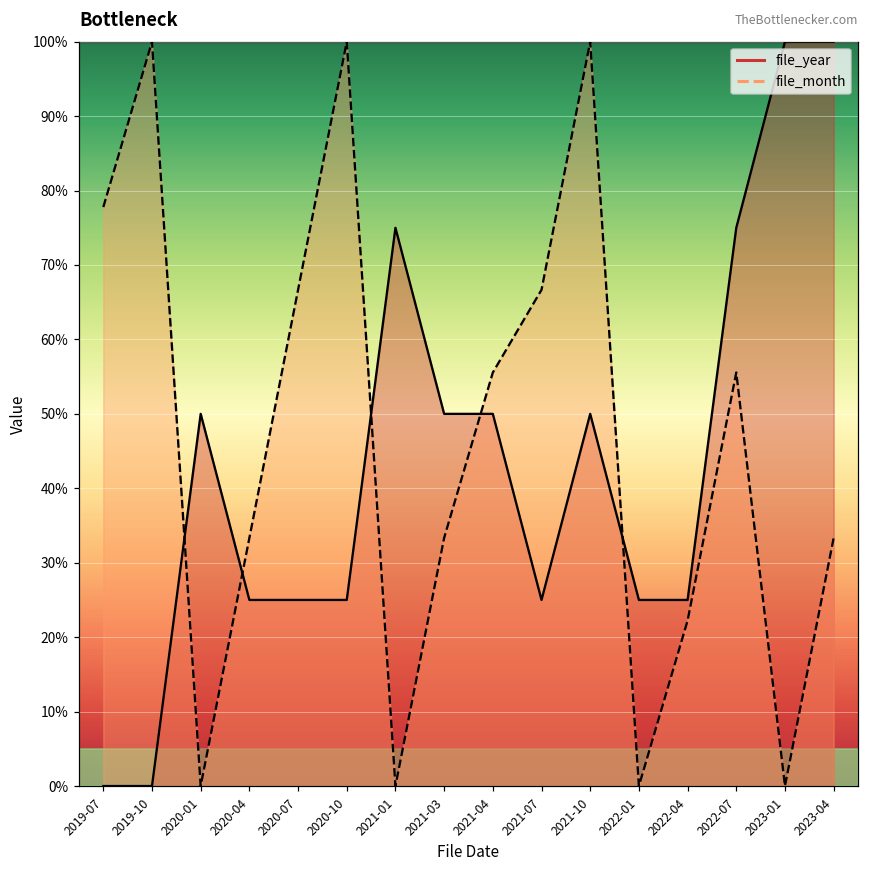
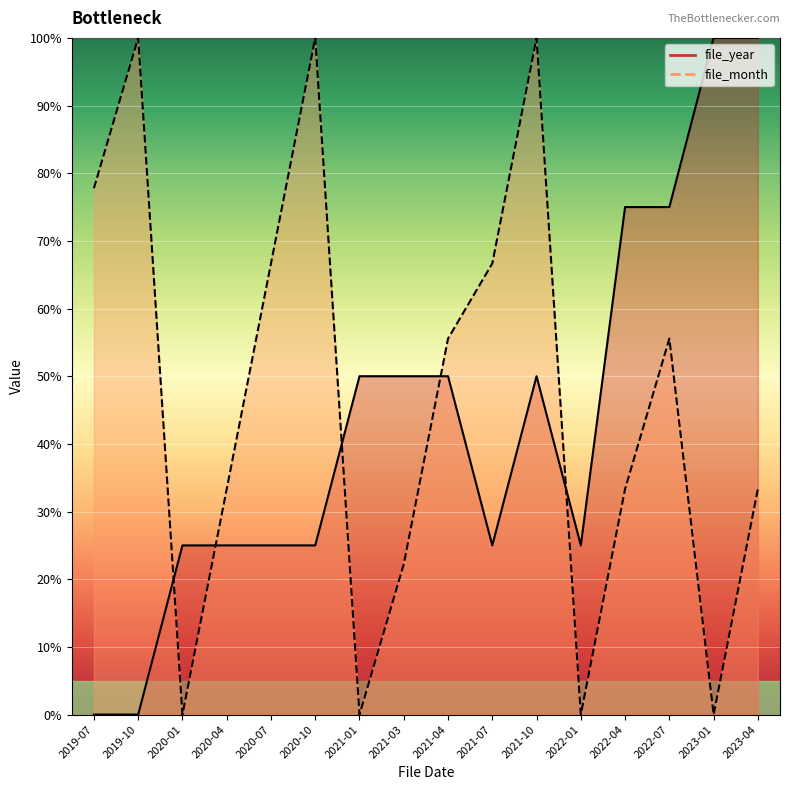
file_year, 2020-01: 50% -> 25%
file_year, 2021-01: 75% -> 50%
file_month, 2021-03: 33% -> 22%
file_year, 2022-04: 25% -> 75%
file_month, 2022-04: 22% -> 33%
